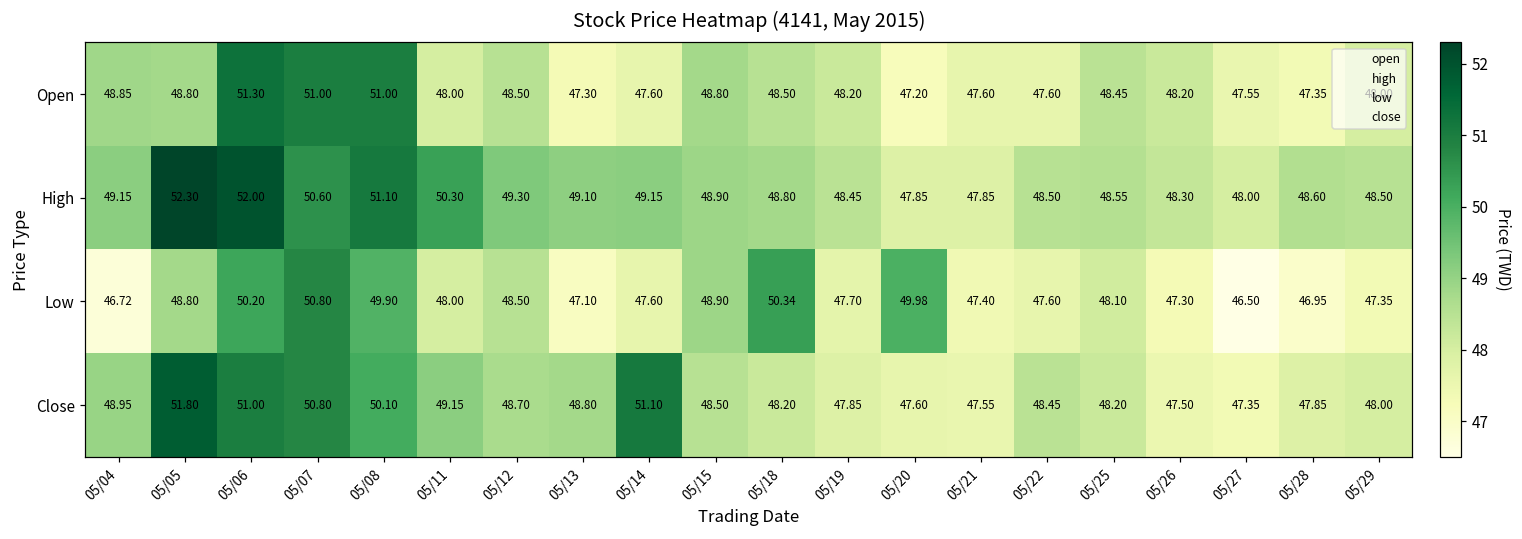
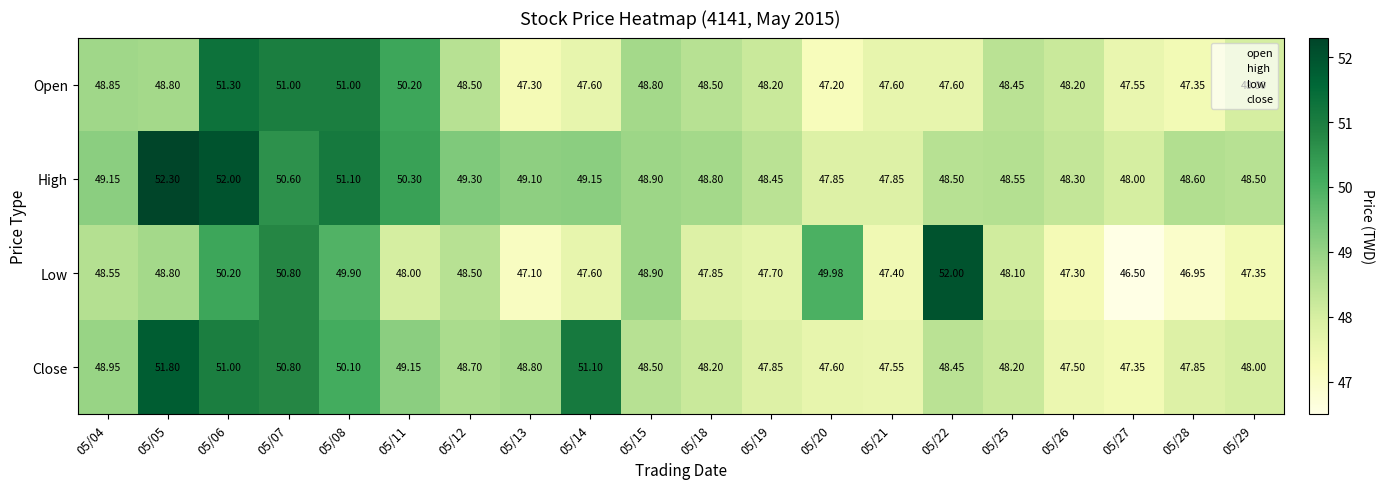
Open, 05/11: 48.00 -> 50.20
Low, 05/04: 46.72 -> 48.55
Low, 05/18: 50.34 -> 47.85
Low, 05/22: 47.60 -> 52.00
